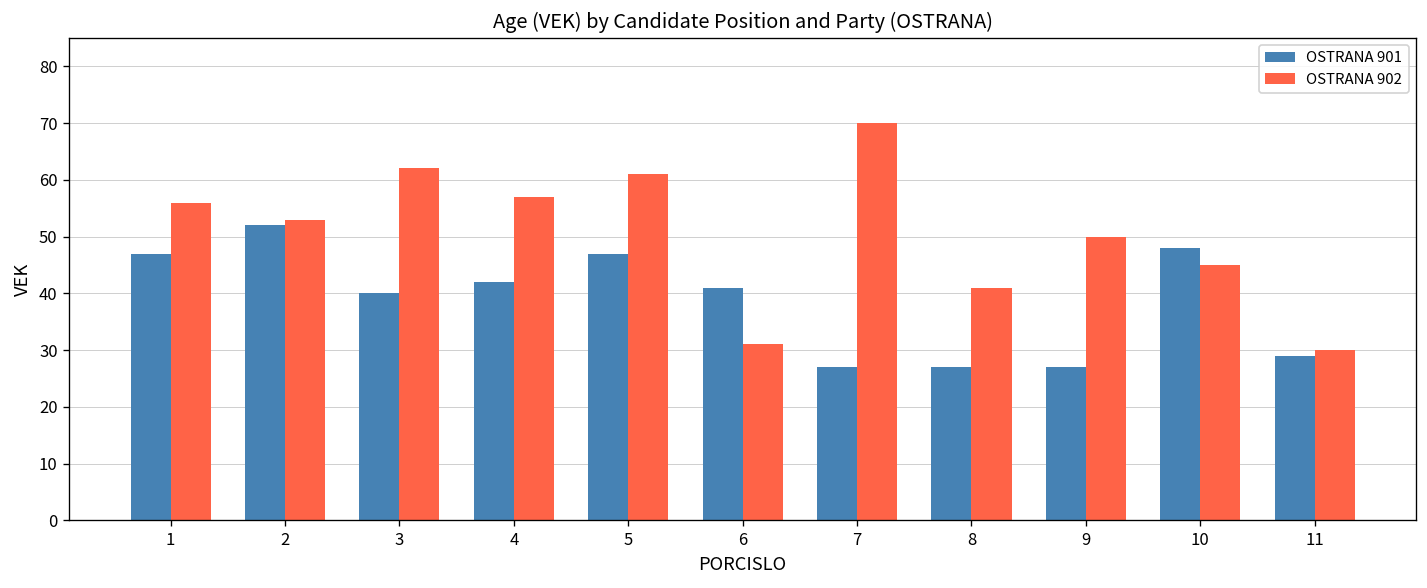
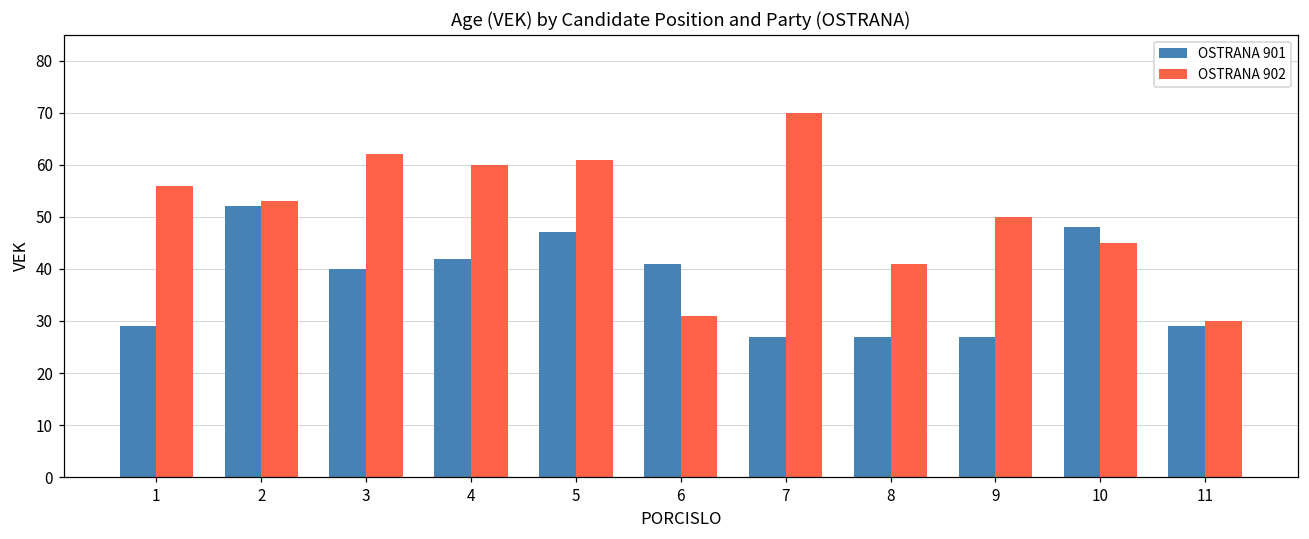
OSTRANA 901, 1: 47 -> 29
OSTRANA 902, 4: 57 -> 60
